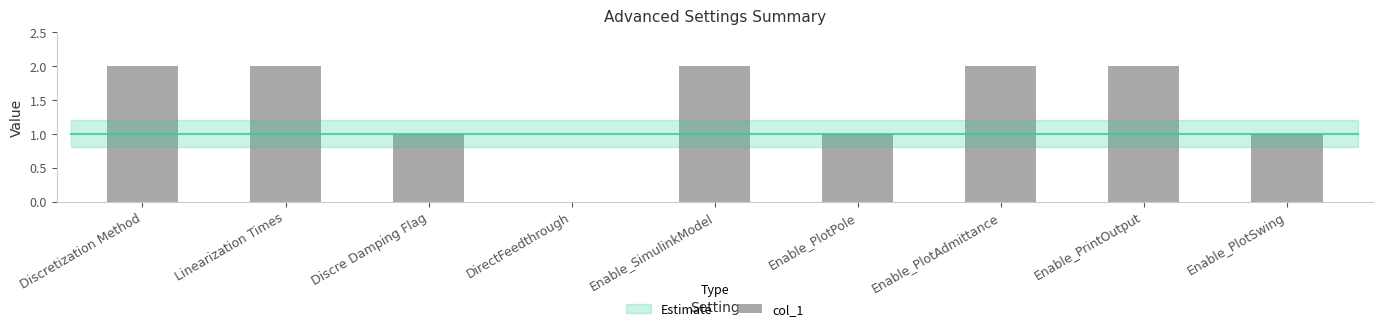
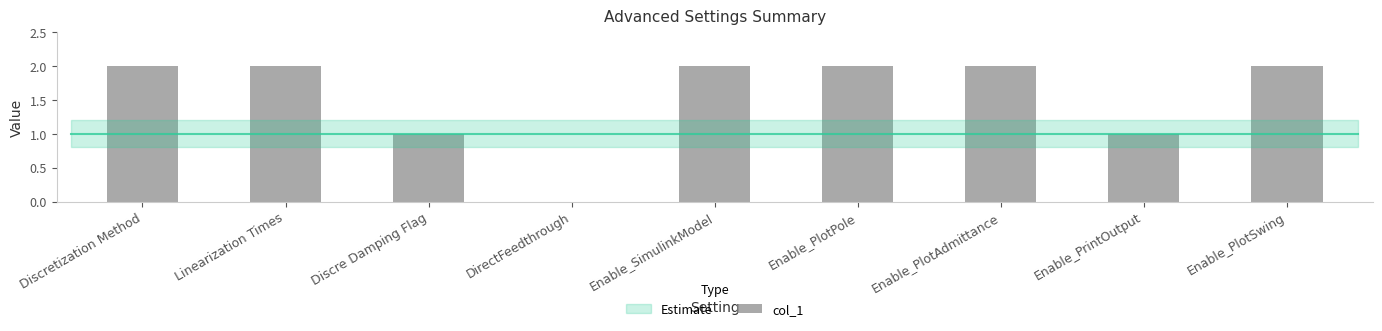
col_1, Enable_PlotPole: 1 -> 2
col_1, Enable_PrintOutput: 2 -> 1
col_1, Enable_PlotSwing: 1 -> 2
